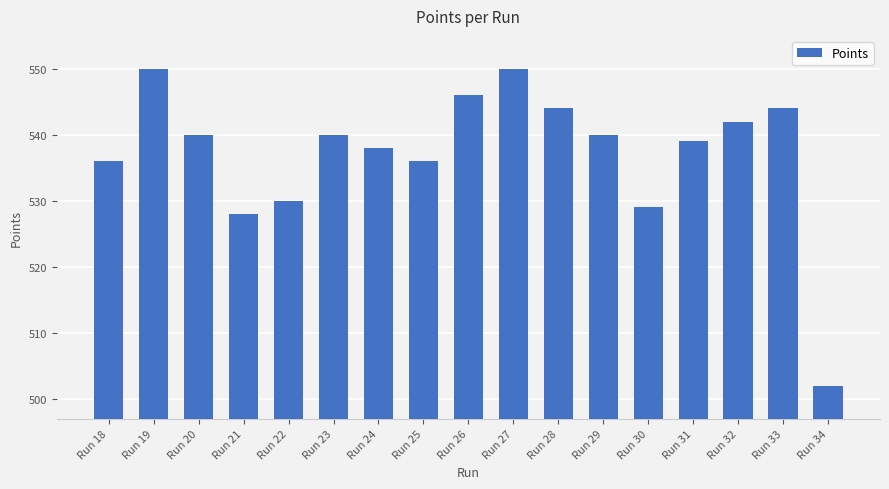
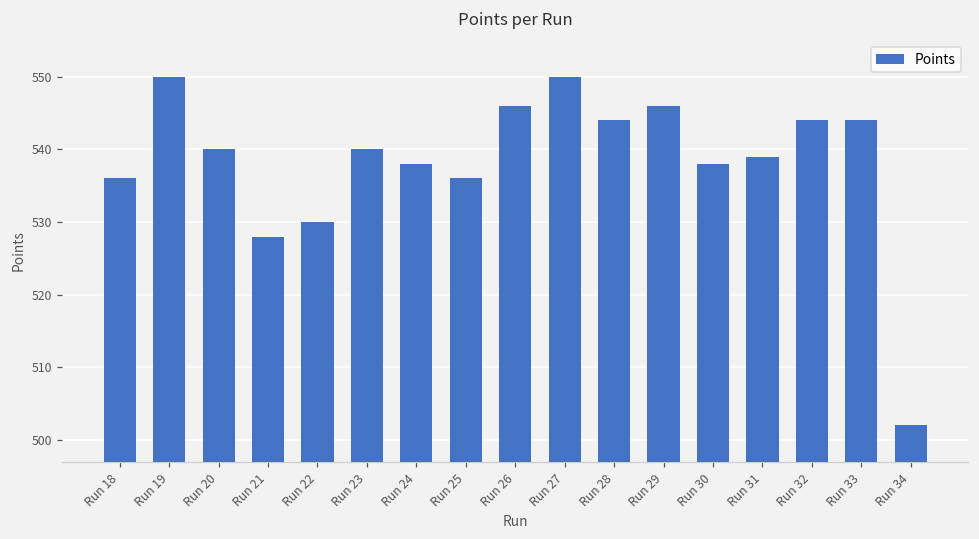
Run 29: 540 -> 546
Run 30: 529 -> 538
Run 32: 542 -> 544
